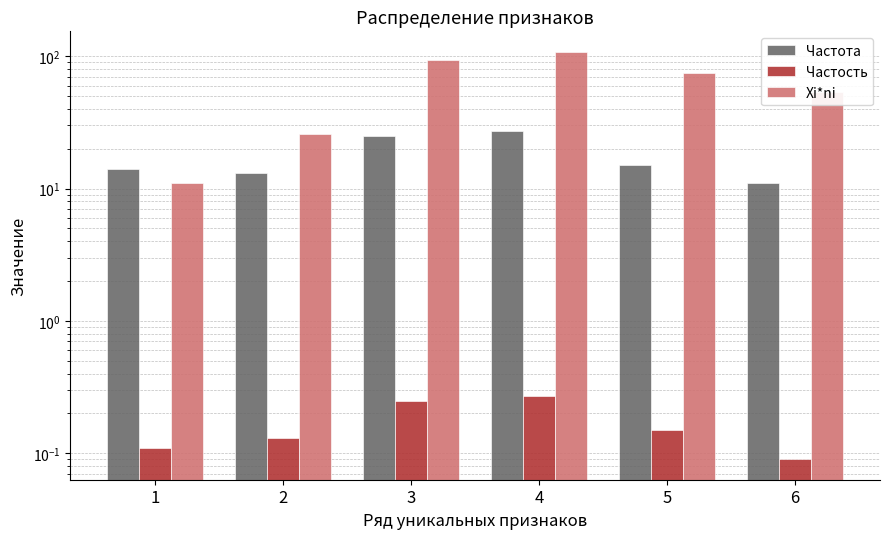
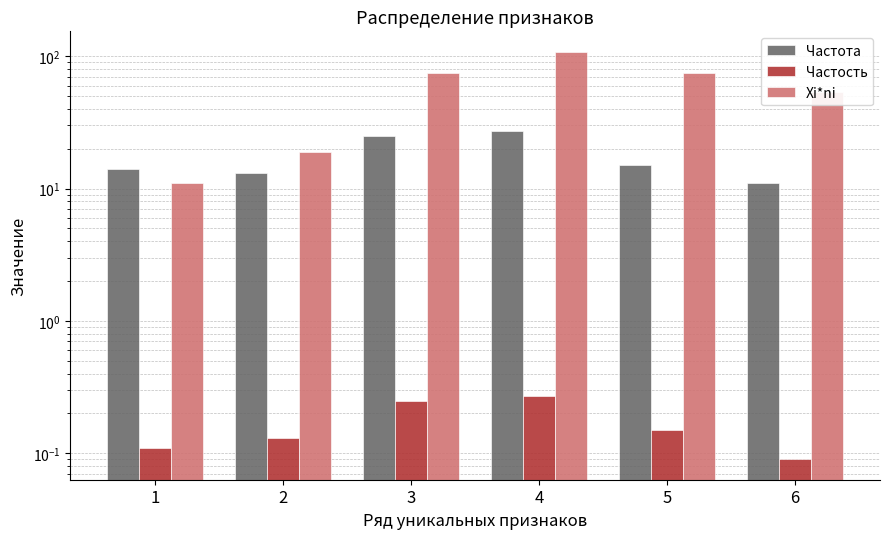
Xi*ni, 2: 26 -> 19
Xi*ni, 3: 90 -> 80
